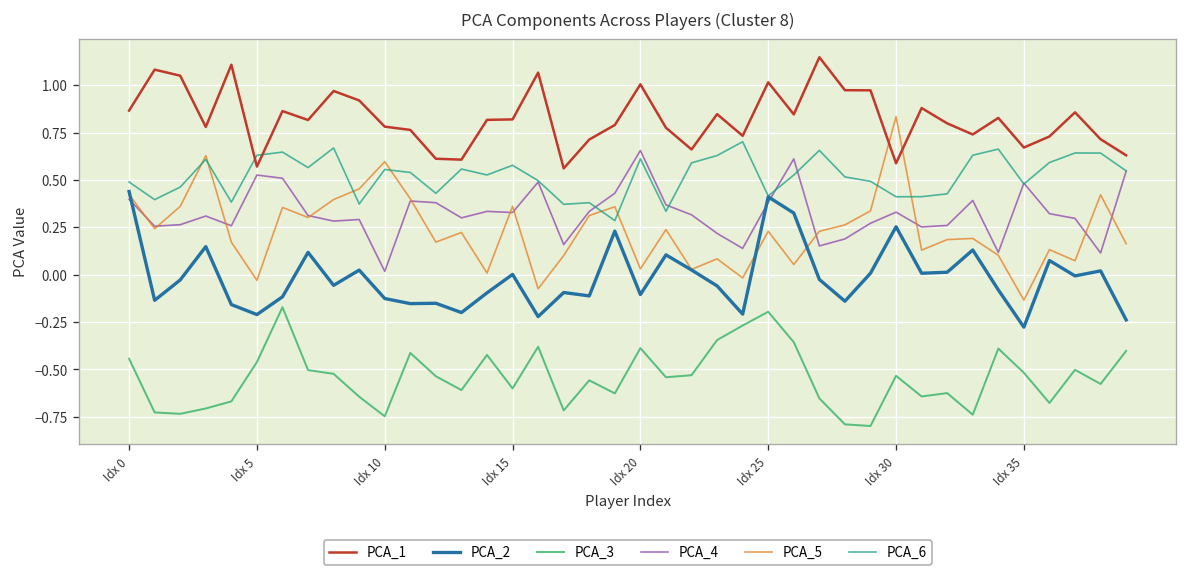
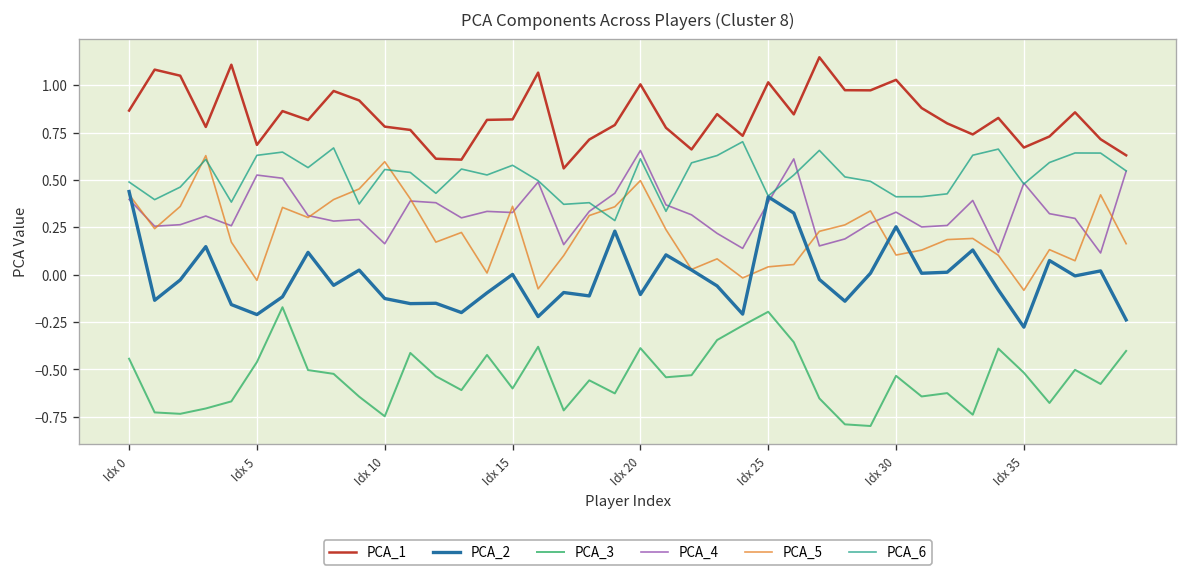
PCA_1, Idx 5: 0.57 -> 0.69
PCA_4, Idx 10: 0.02 -> 0.16
PCA_5, Idx 20: 0.03 -> 0.50
PCA_5, Idx 25: 0.23 -> 0.04
PCA_1, Idx 30: 0.59 -> 1.03
PCA_5, Idx 30: 0.84 -> 0.10
PCA_5, Idx 35: -0.13 -> -0.08
